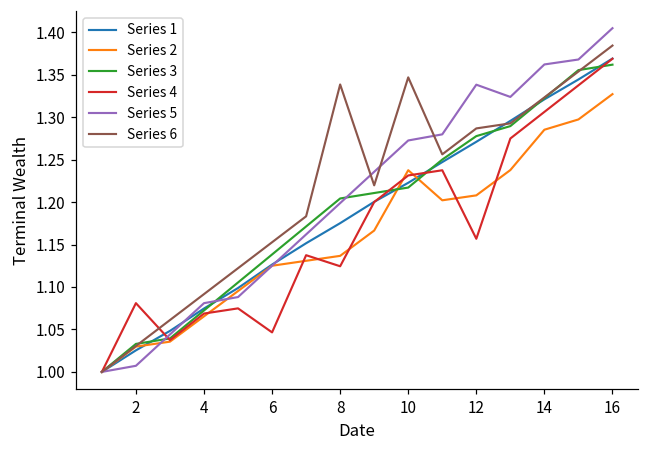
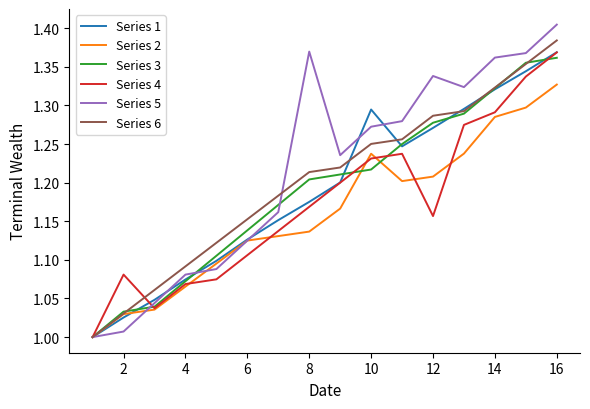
Series 4, 6: 1.05 -> 1.11
Series 4, 8: 1.12 -> 1.17
Series 5, 8: 1.20 -> 1.37
Series 6, 8: 1.34 -> 1.21
Series 1, 10: 1.22 -> 1.29
Series 6, 10: 1.35 -> 1.25
Series 4, 14: 1.31 -> 1.29
